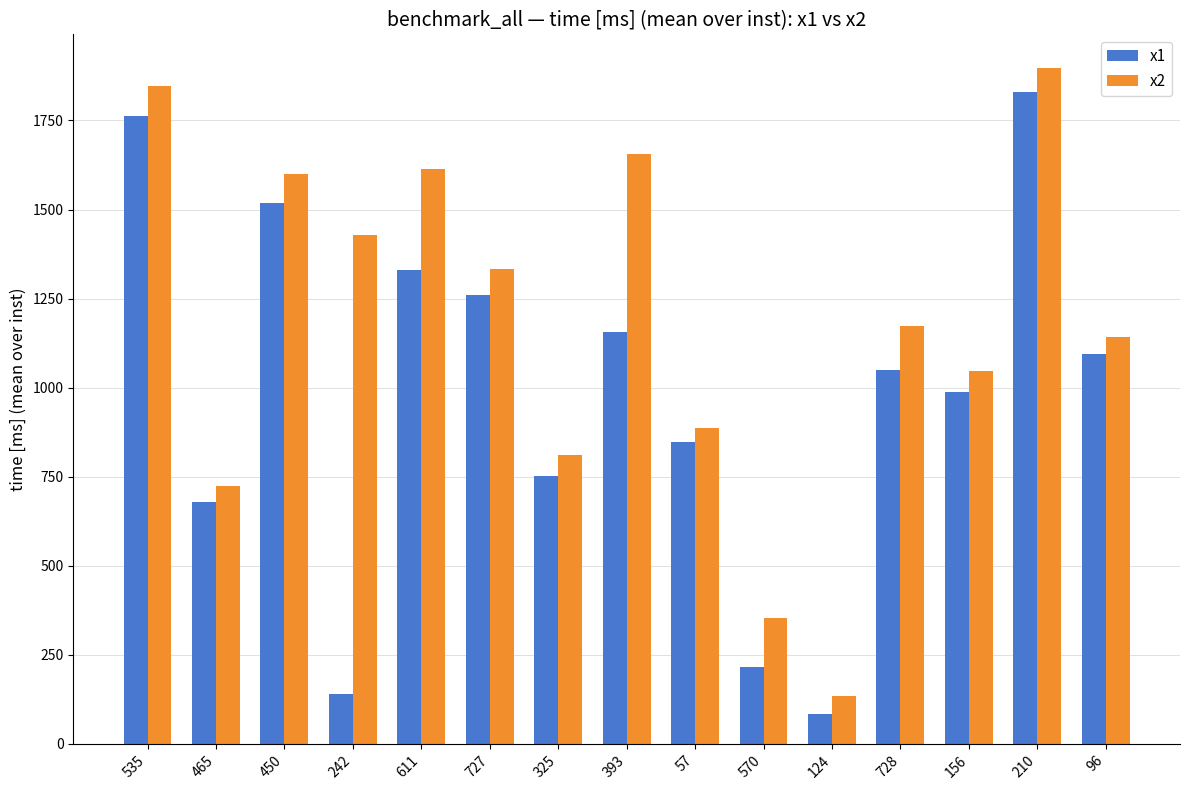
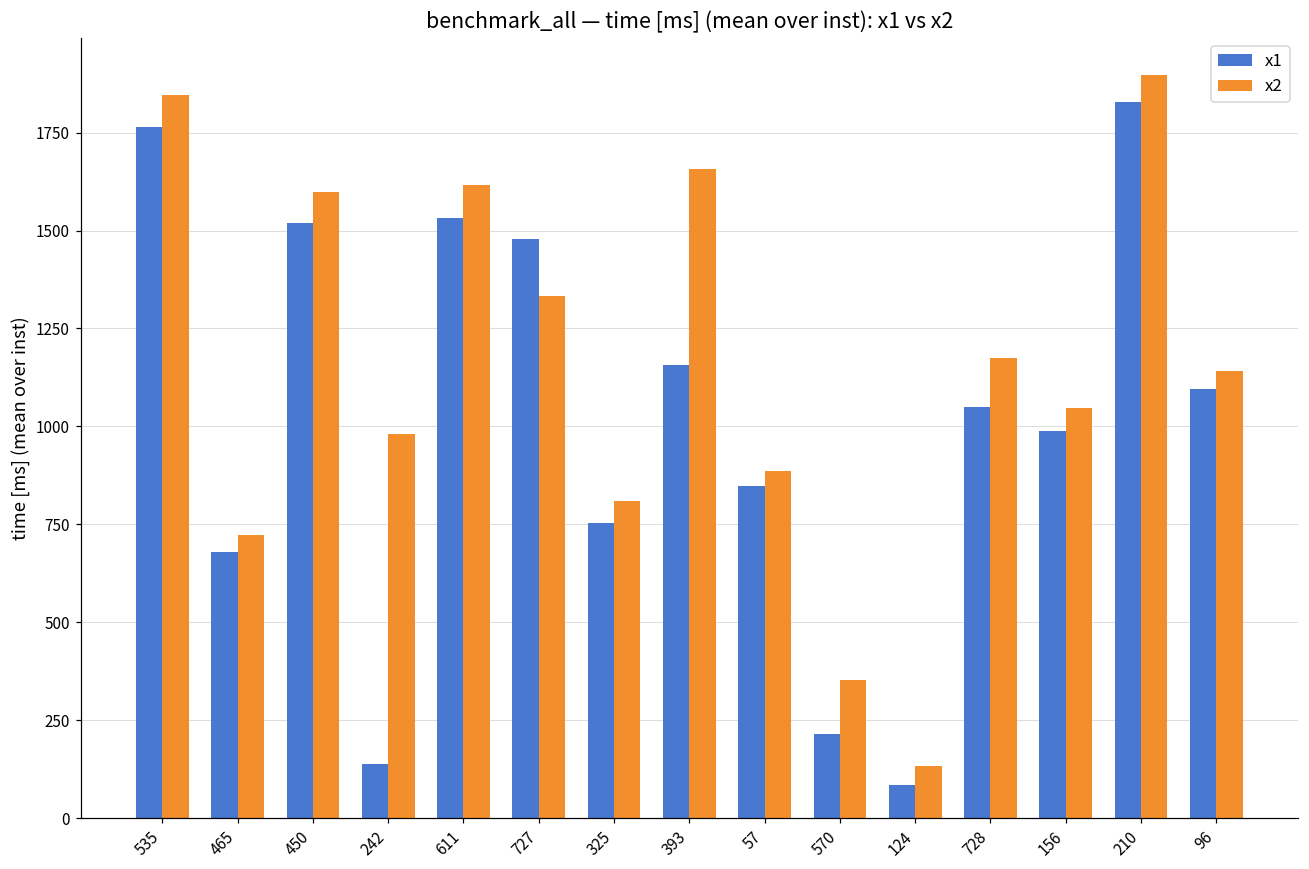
x2, 242: 1430 -> 980
x1, 611: 1330 -> 1530
x1, 727: 1260 -> 1480
